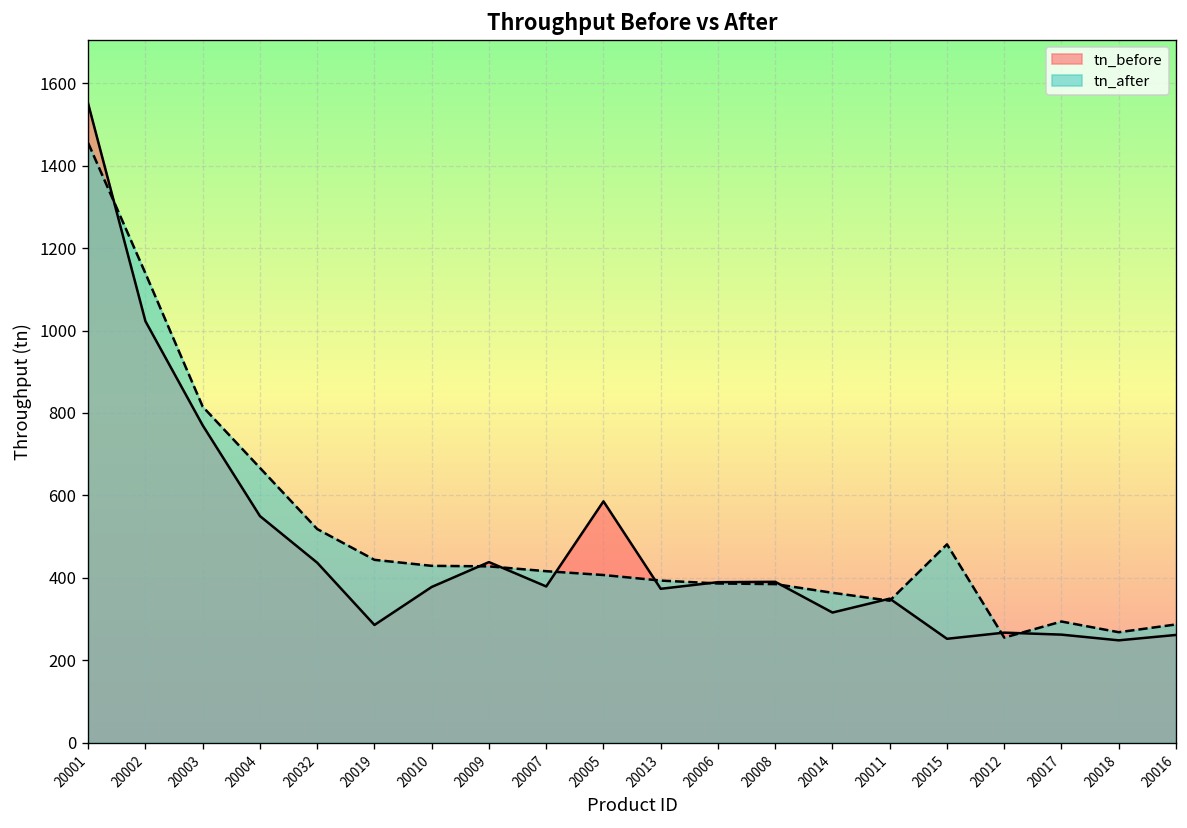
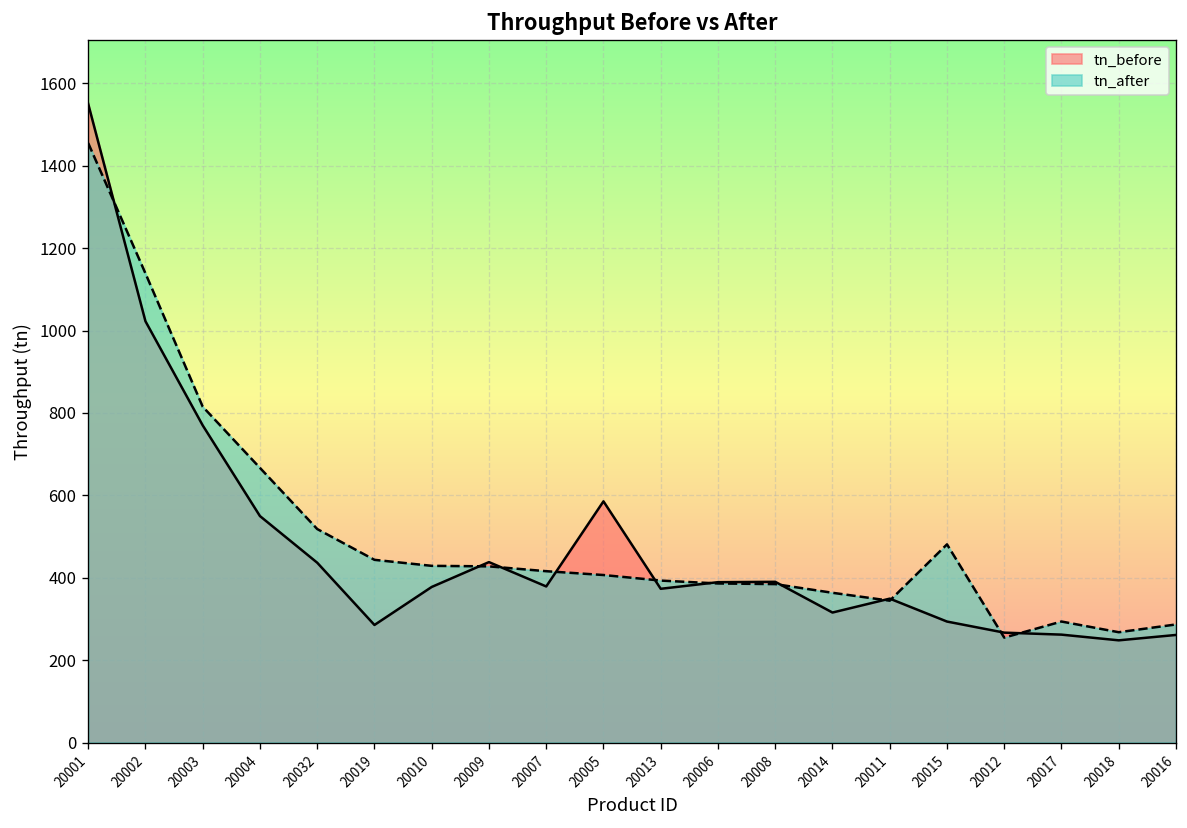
tn_before, 20015: 250 -> 290
